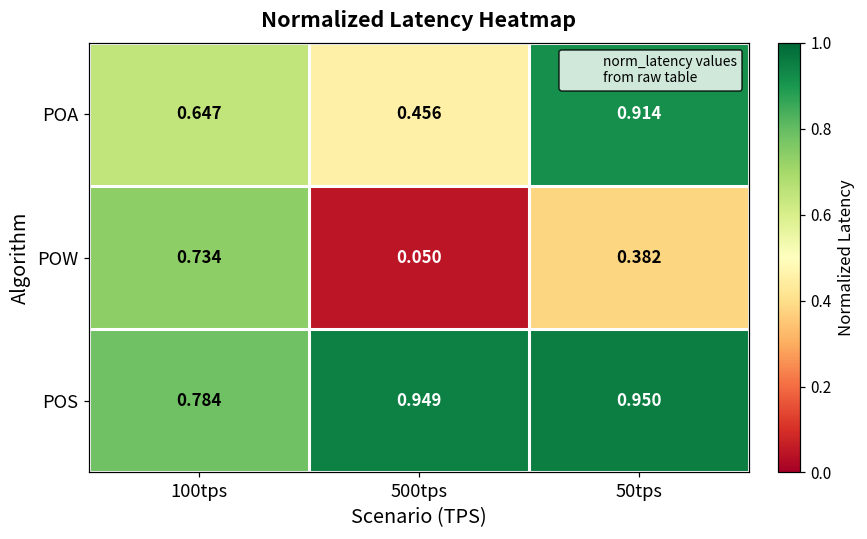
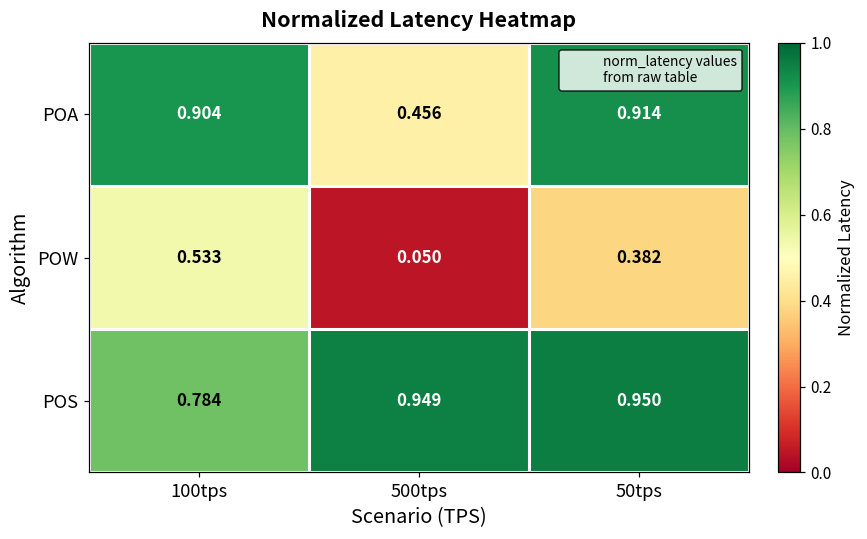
POA, 100tps: 0.647 -> 0.904
POW, 100tps: 0.734 -> 0.533
